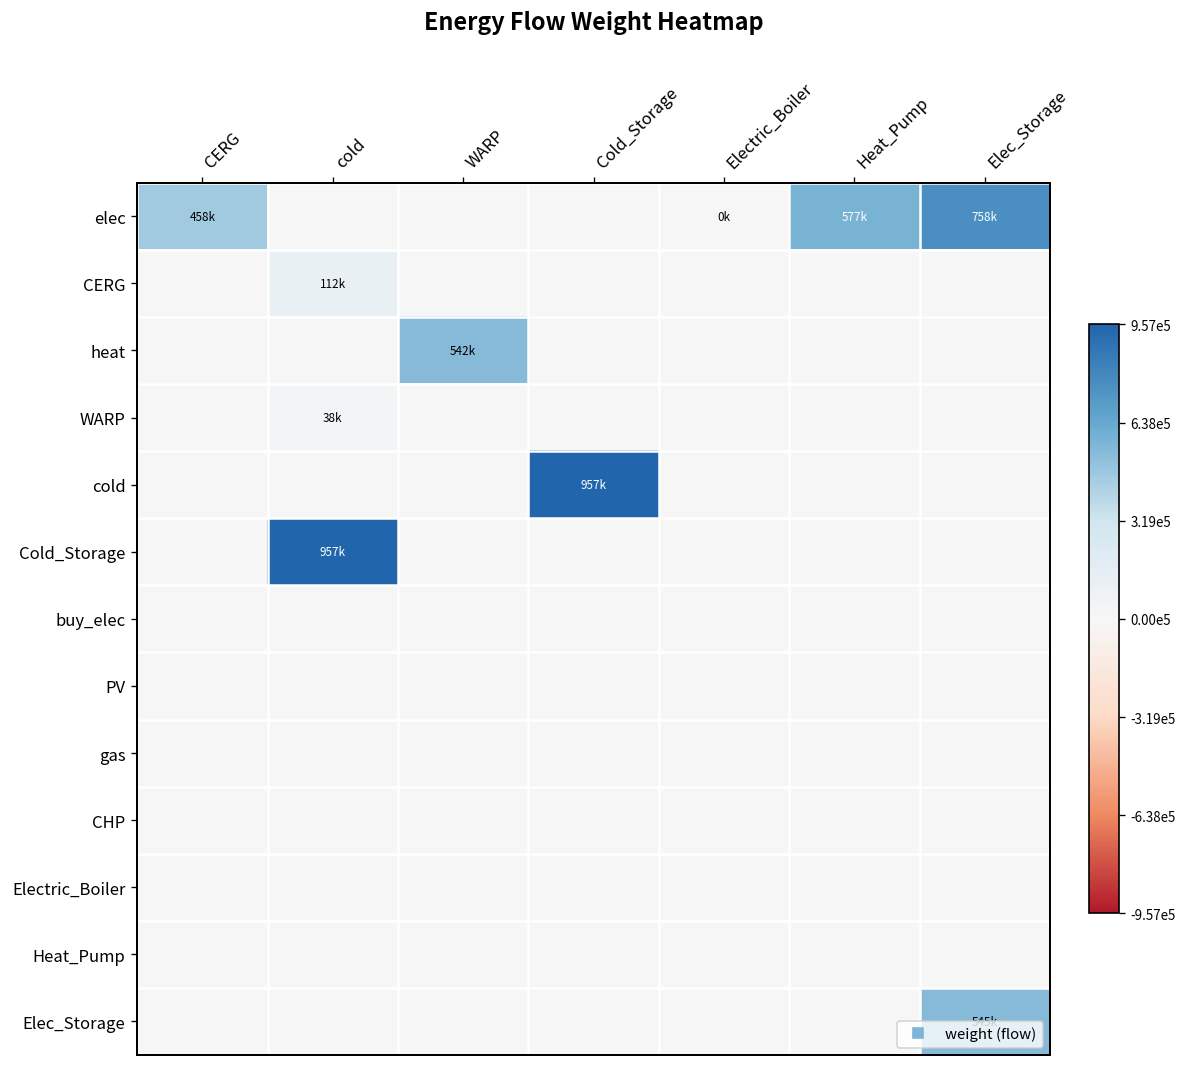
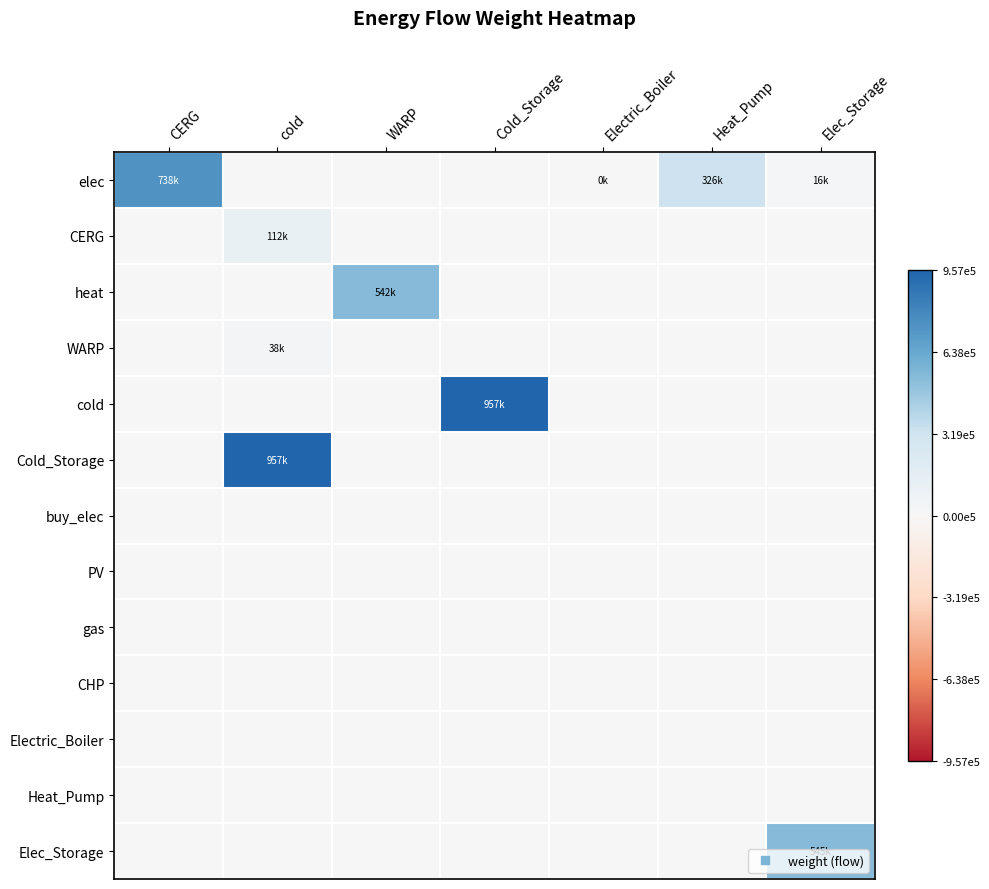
elec, CERG: 458k -> 738k
elec, Heat_Pump: 577k -> 326k
elec, Elec_Storage: 758k -> 16k
